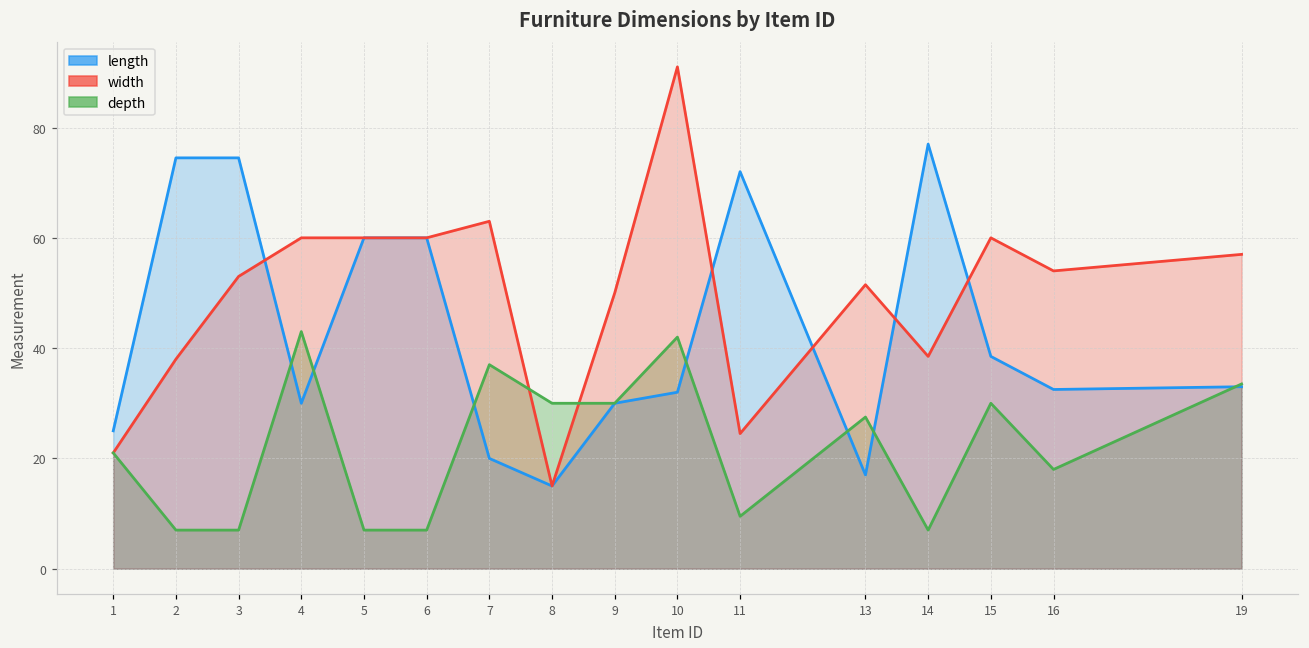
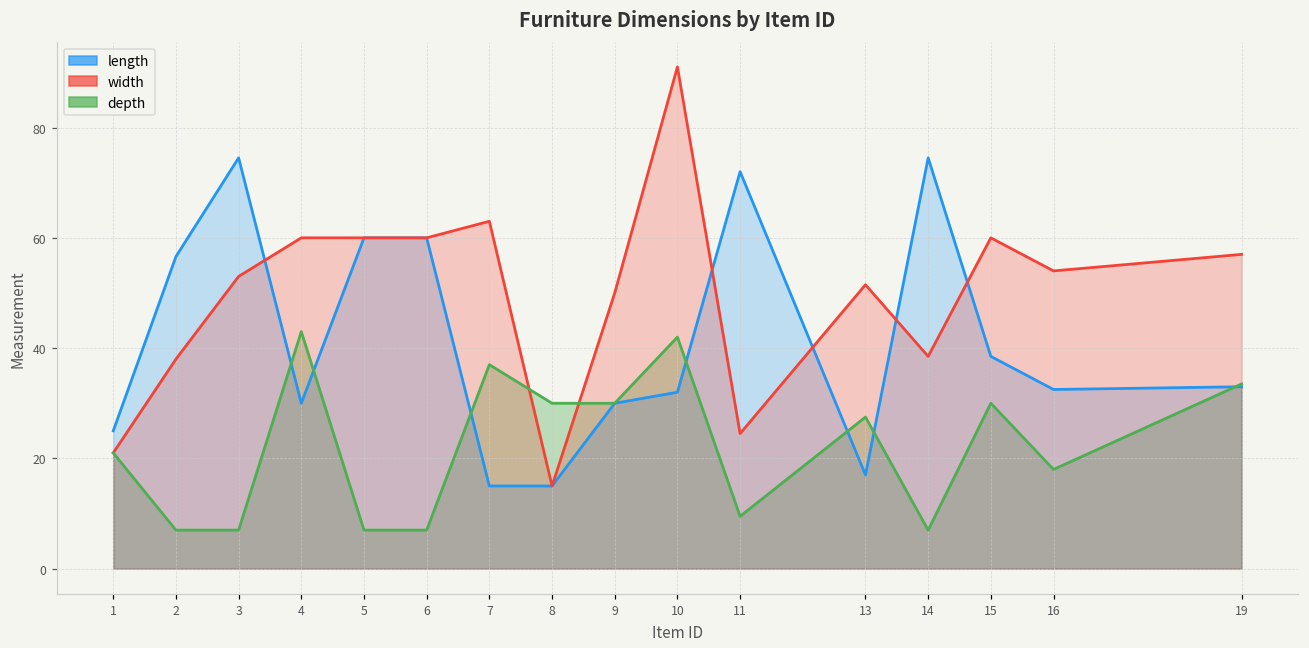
length, 2: 75 -> 57
length, 7: 20 -> 15
length, 14: 77 -> 75
